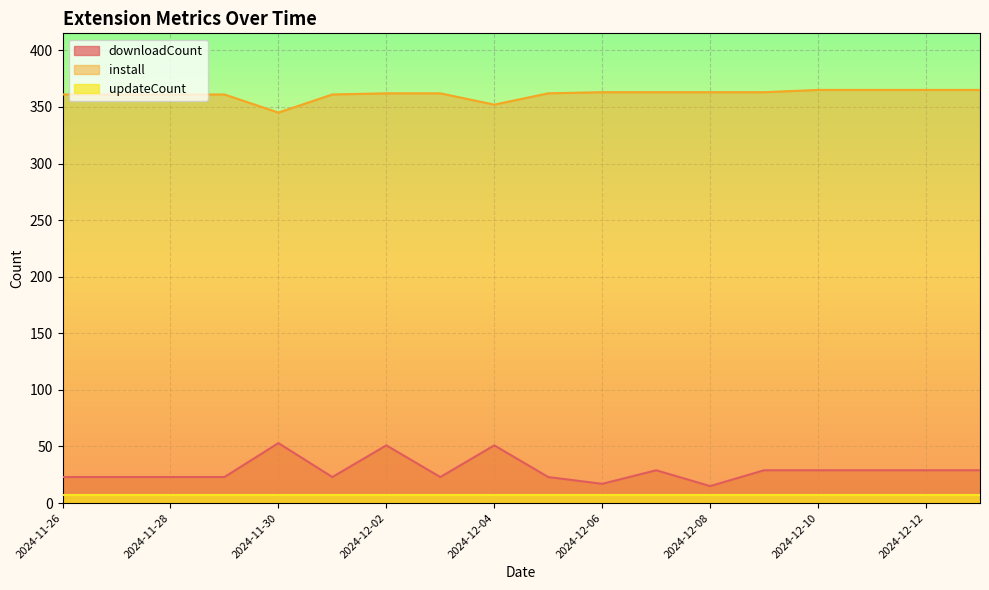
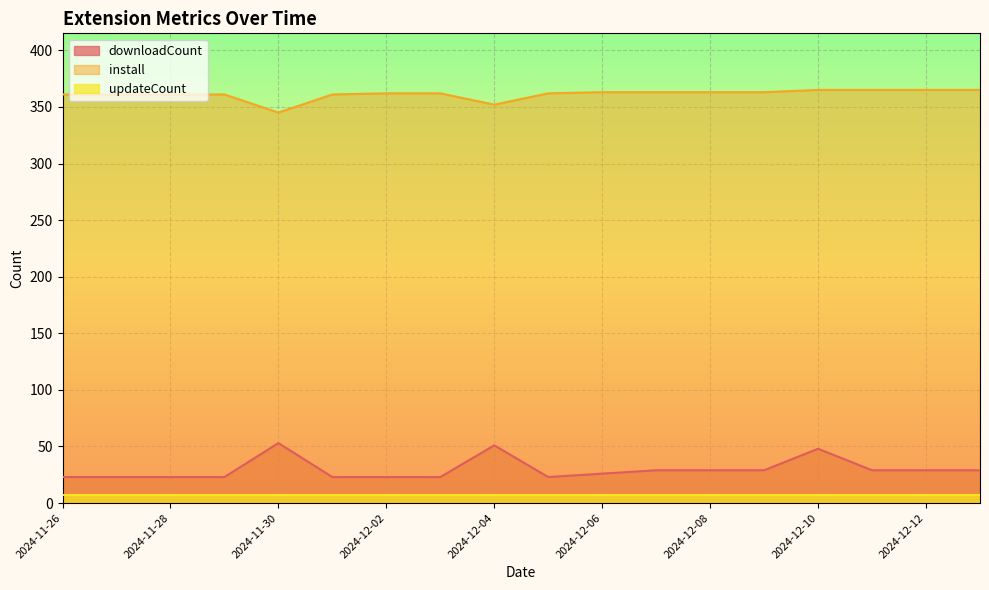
downloadCount, 2024-12-02: 51 -> 23
downloadCount, 2024-12-06: 17 -> 26
downloadCount, 2024-12-08: 15 -> 29
downloadCount, 2024-12-10: 29 -> 48
